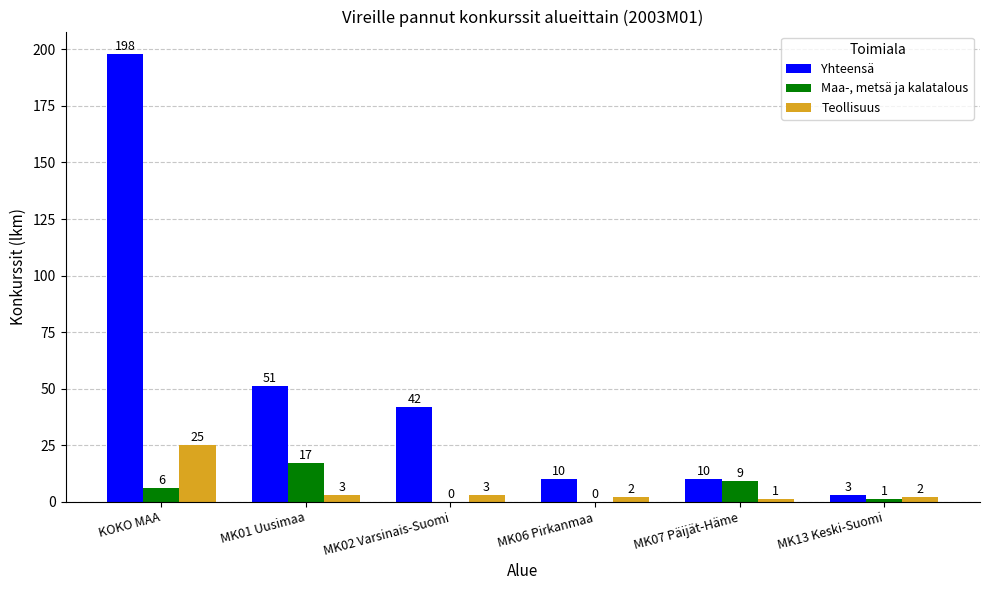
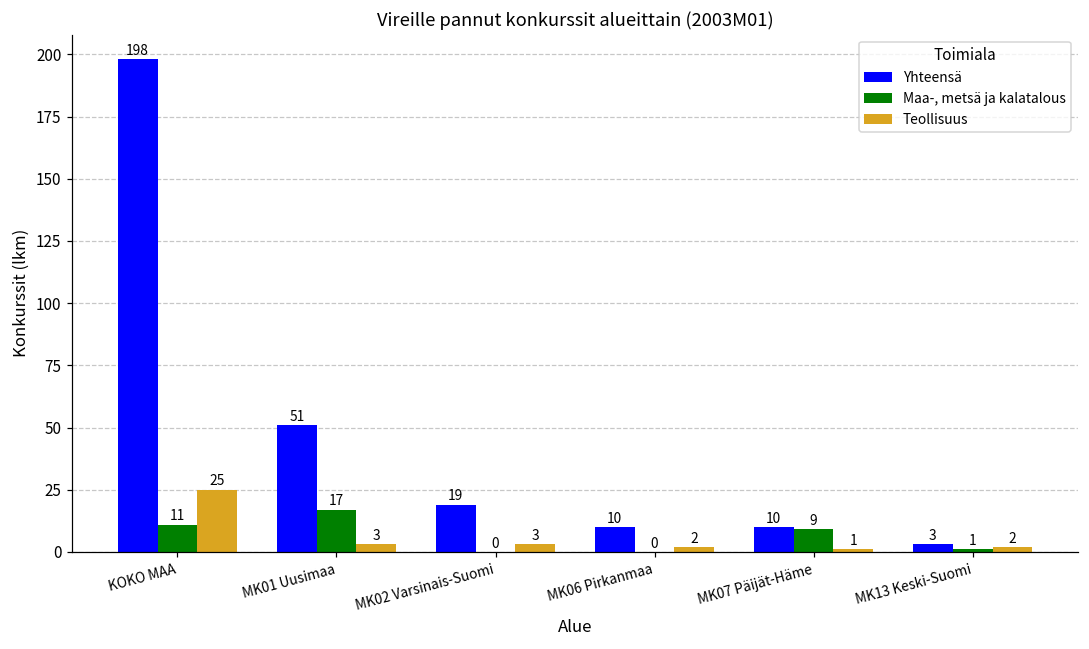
Maa-, metsä ja kalatalous, KOKO MAA: 6 -> 11
Yhteensä, MK02 Varsinais-Suomi: 42 -> 19
